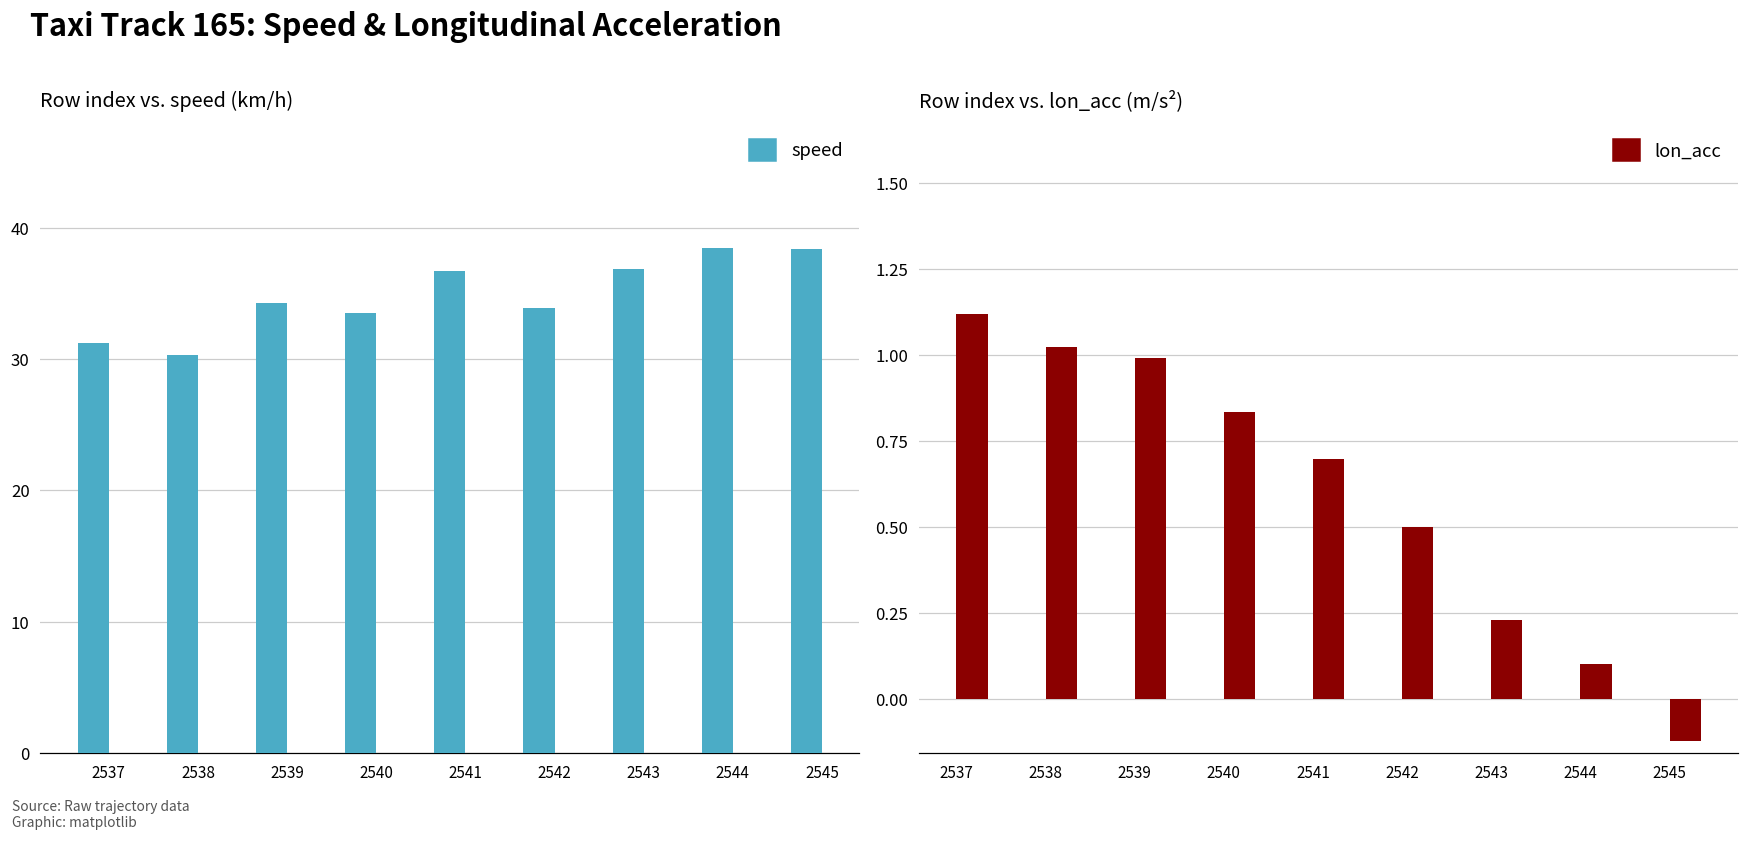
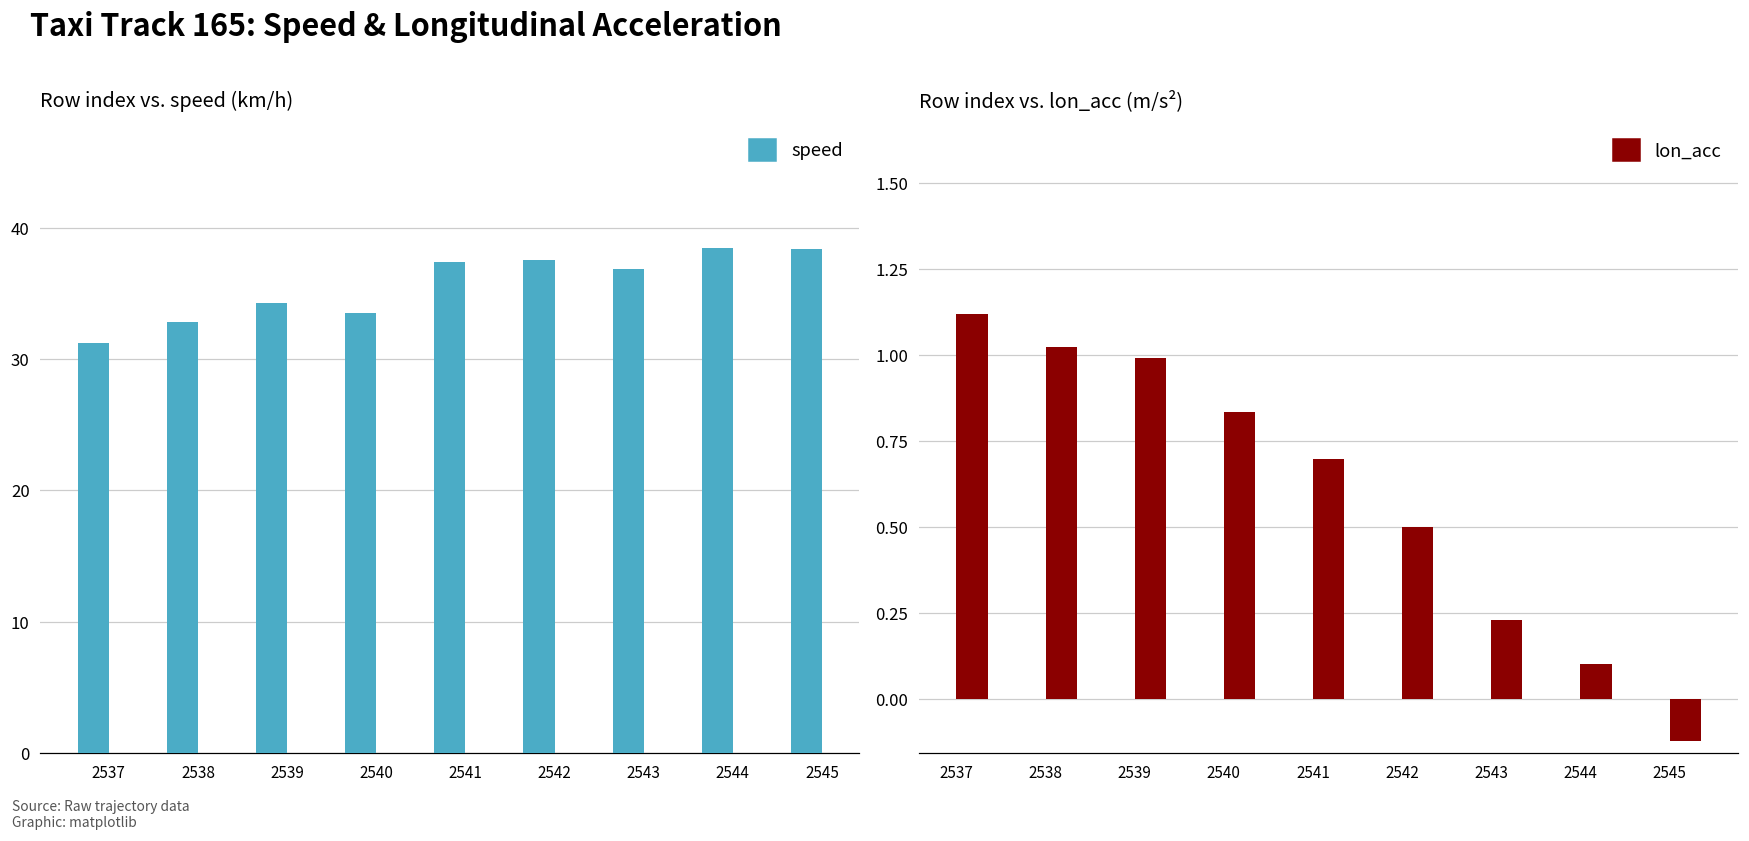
Row index vs. speed (km/h), 2538: 30.3 -> 32.8
Row index vs. speed (km/h), 2541: 36.7 -> 37.4
Row index vs. speed (km/h), 2542: 33.9 -> 37.5
